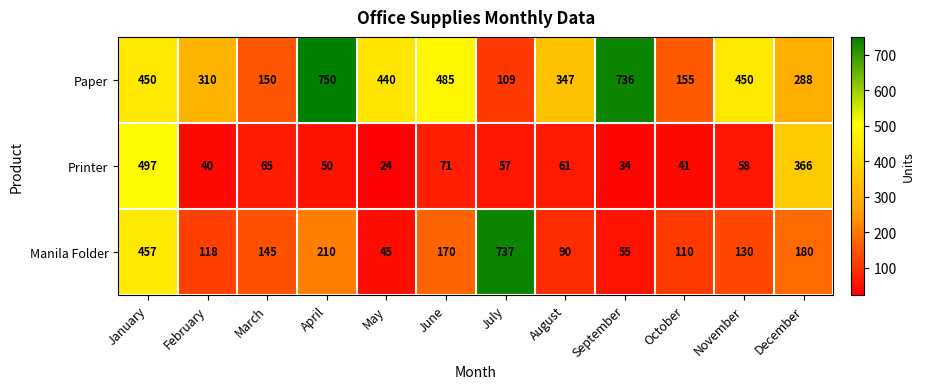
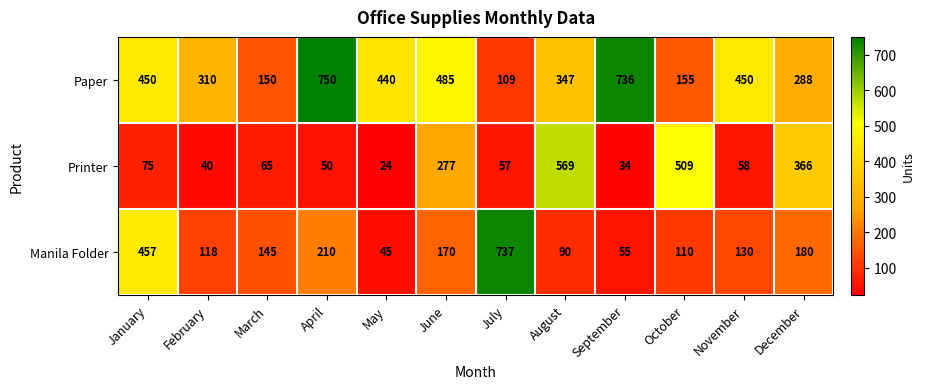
Printer, January: 497 -> 75
Printer, June: 71 -> 277
Printer, August: 61 -> 569
Printer, October: 41 -> 509
